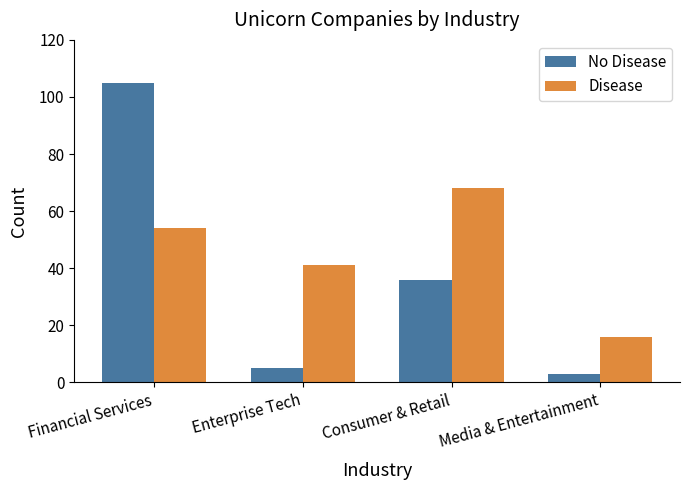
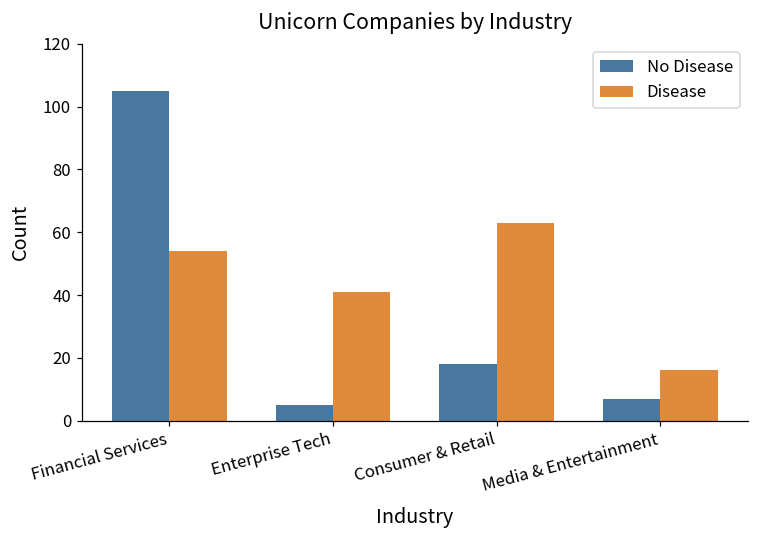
No Disease, Consumer & Retail: 36 -> 18
Disease, Consumer & Retail: 68 -> 63
No Disease, Media & Entertainment: 3 -> 7
